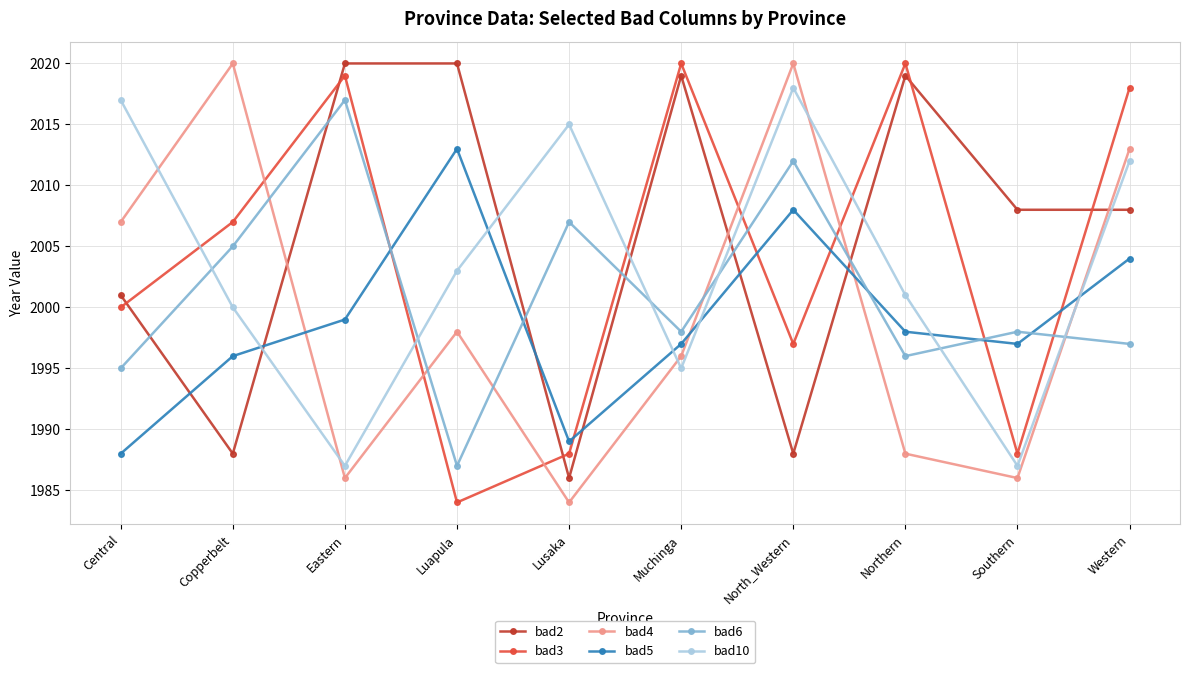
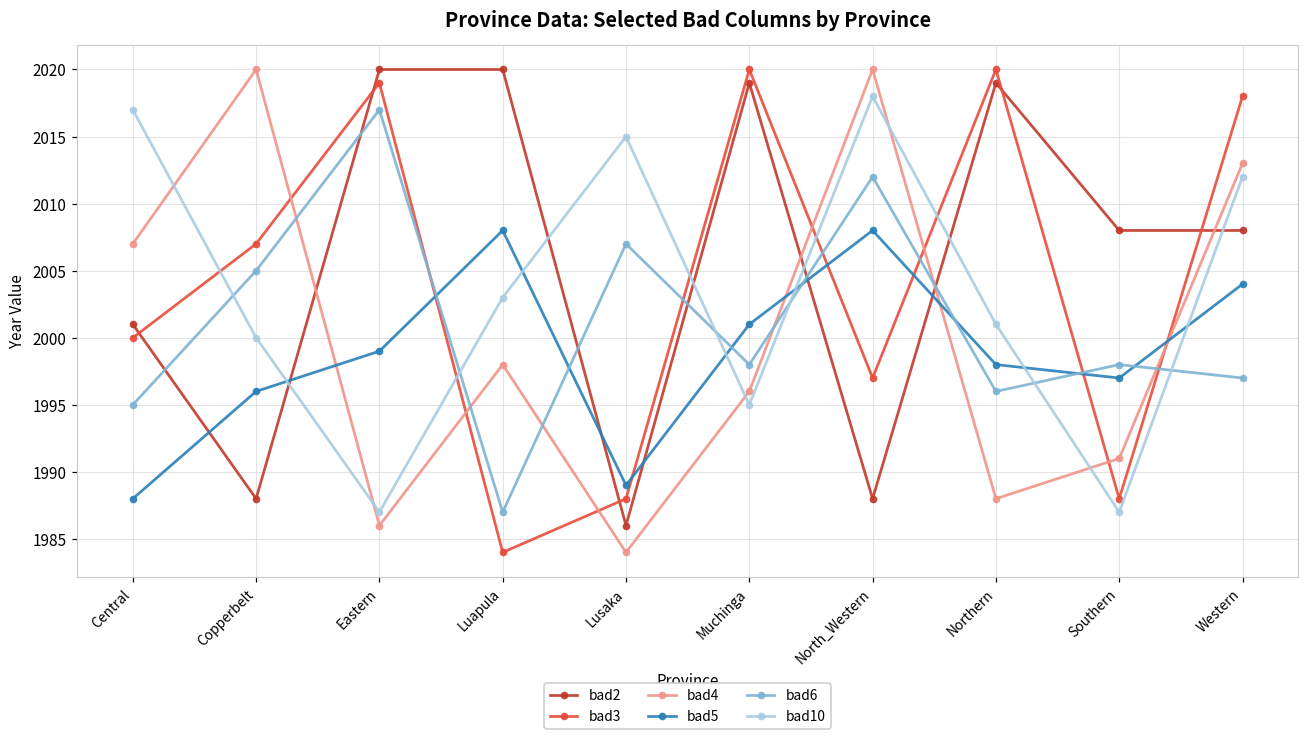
bad5, Luapula: 2013 -> 2008
bad5, Muchinga: 1997 -> 2001
bad4, Southern: 1986 -> 1991
